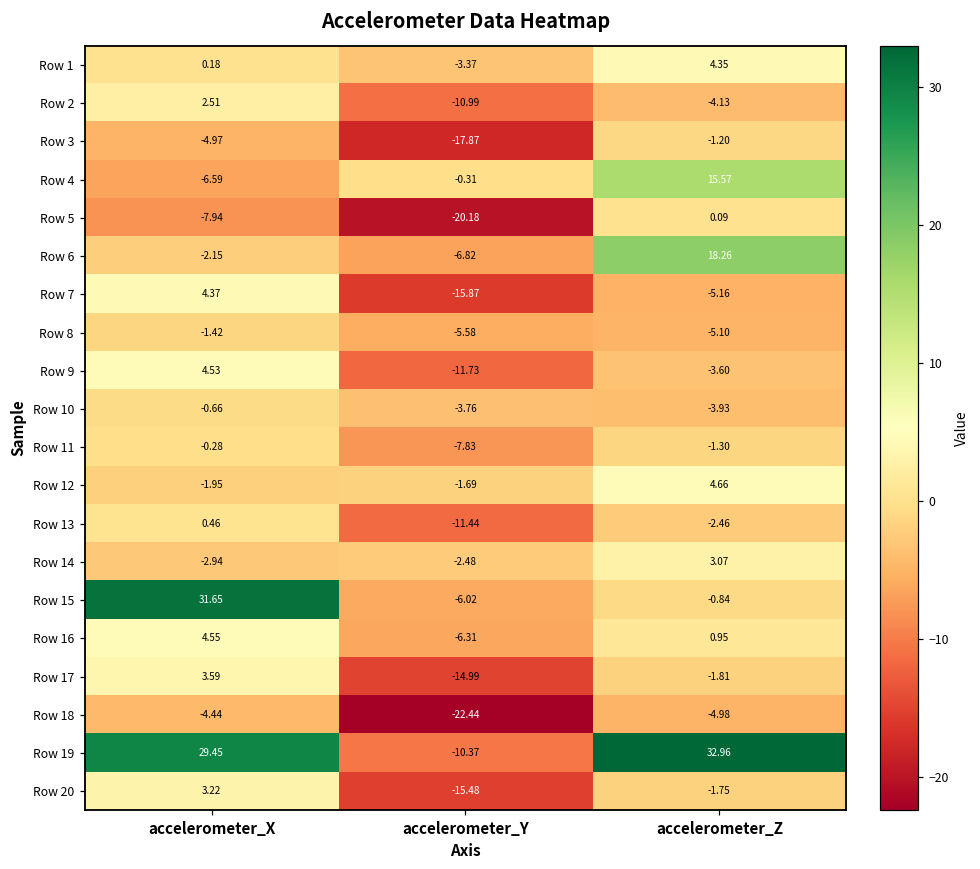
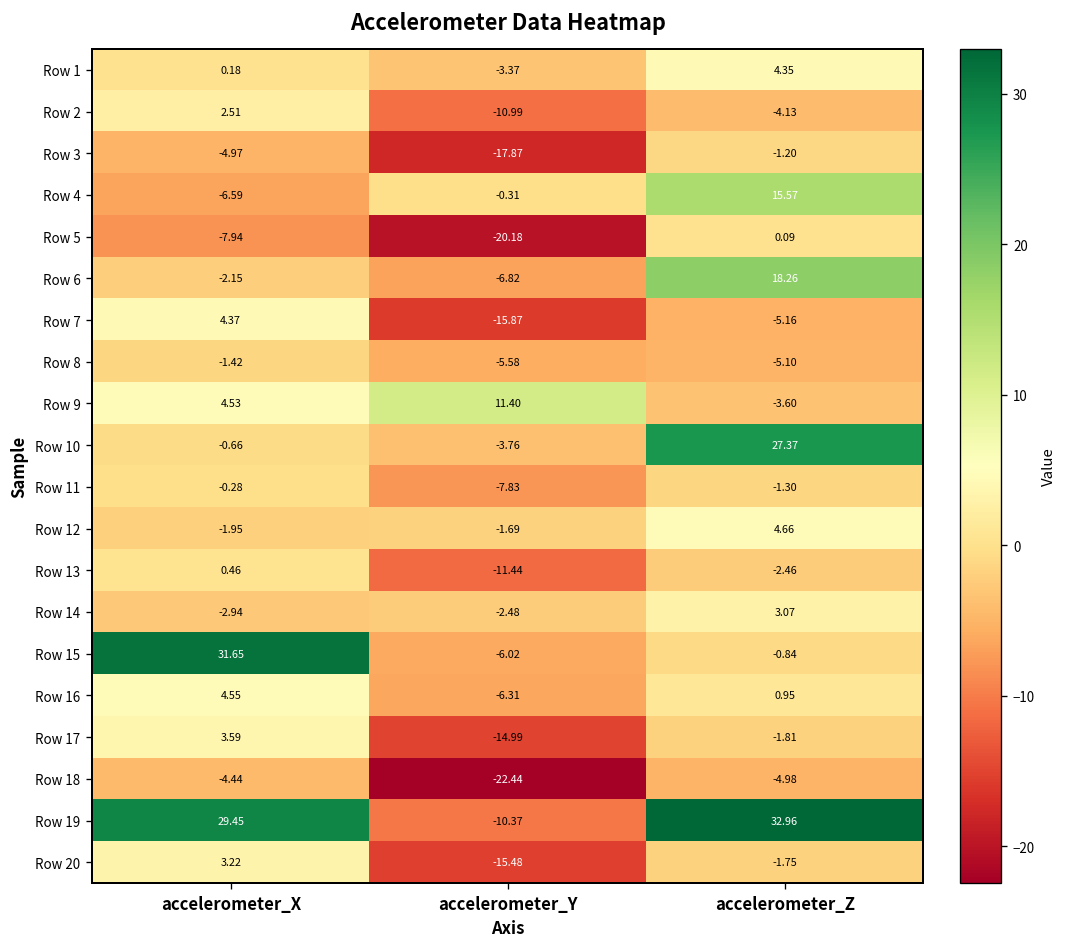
Row 9, accelerometer_Y: -11.73 -> 11.40
Row 10, accelerometer_Z: -3.93 -> 27.37
